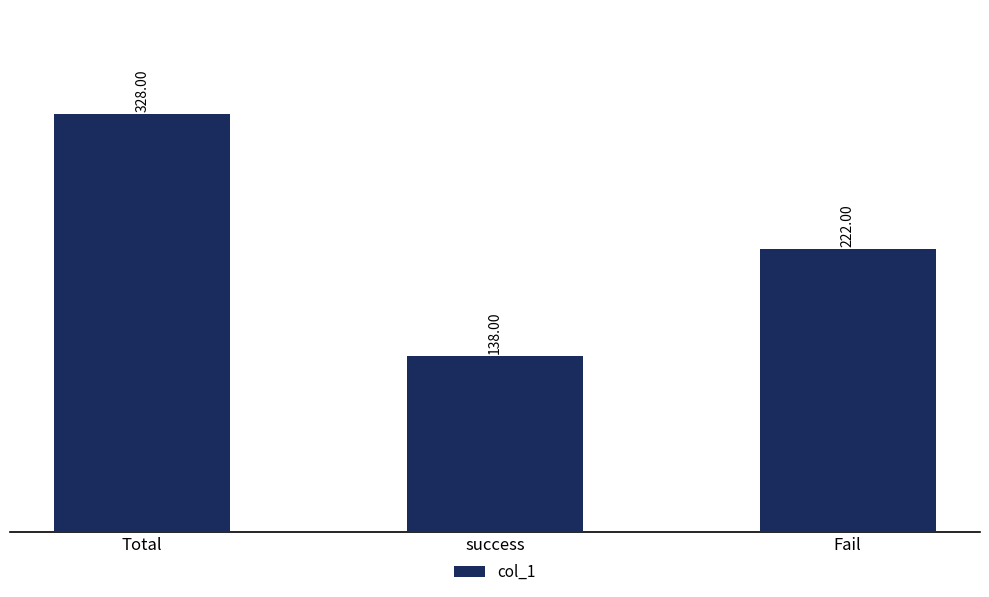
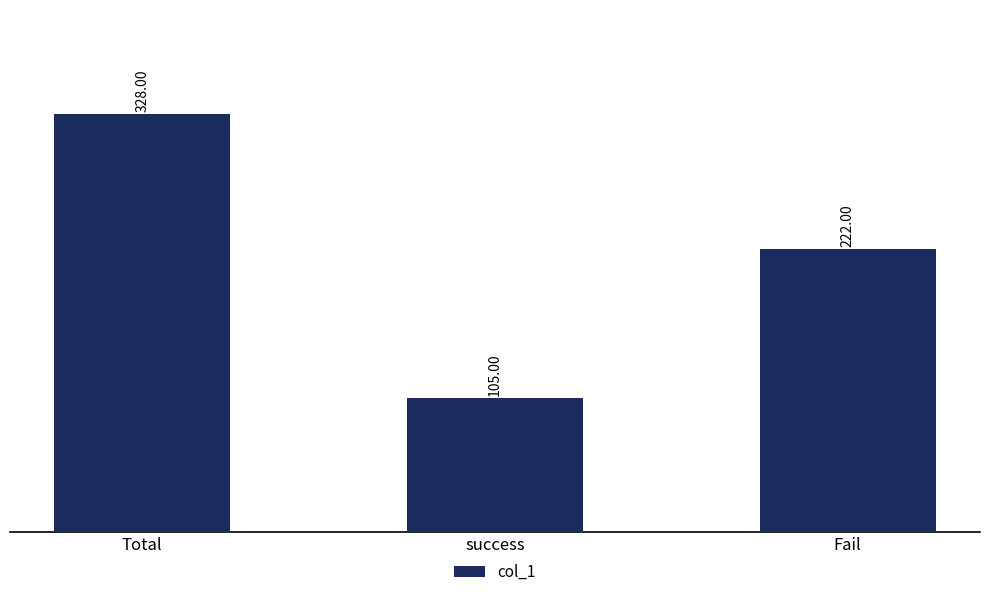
success: 138.00 -> 105.00
